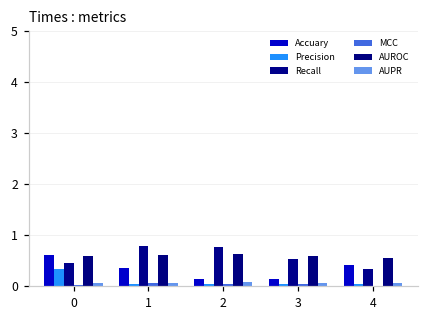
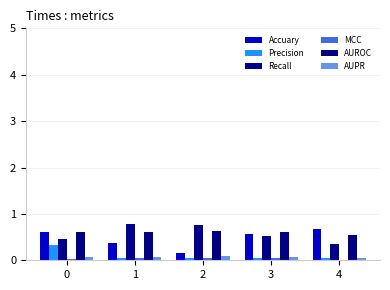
Accuary, 3: 0.1 -> 0.6
Accuary, 4: 0.4 -> 0.7
